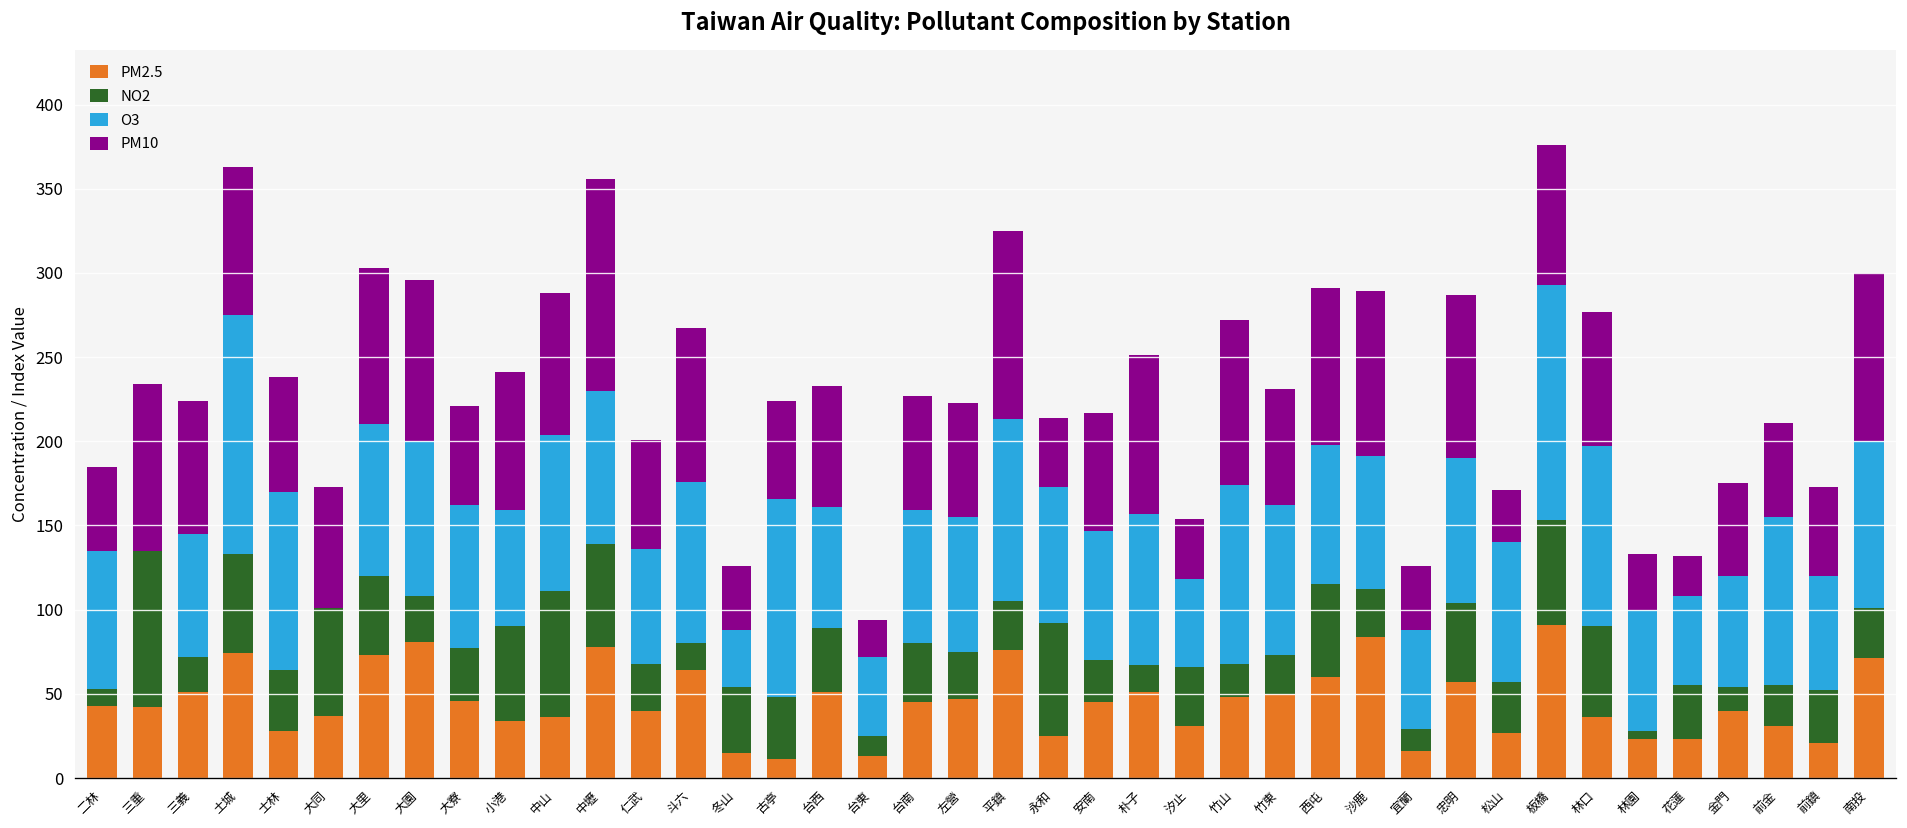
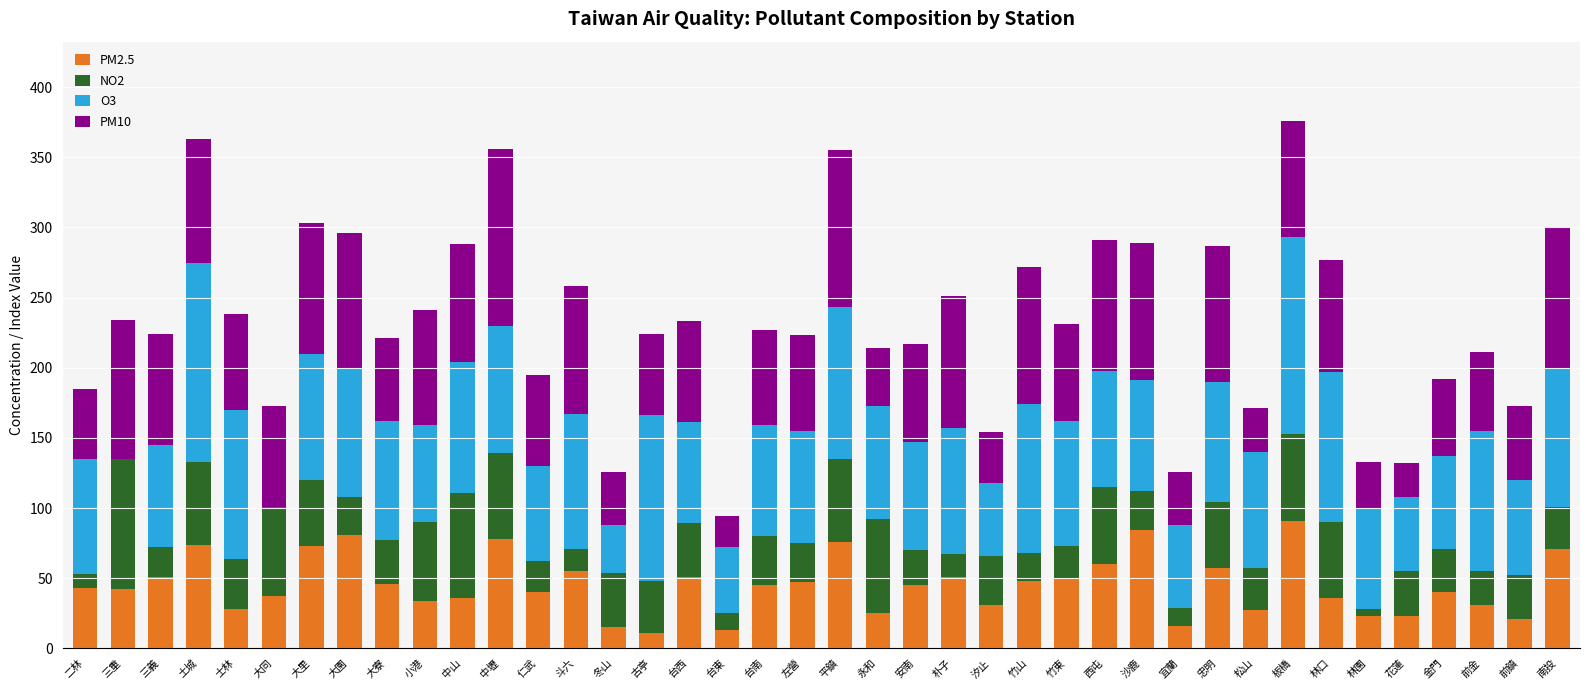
NO2, 仁武: 28 -> 22
PM2.5, 斗六: 64 -> 55
NO2, 平鎮: 29 -> 59
NO2, 金門: 14 -> 31
